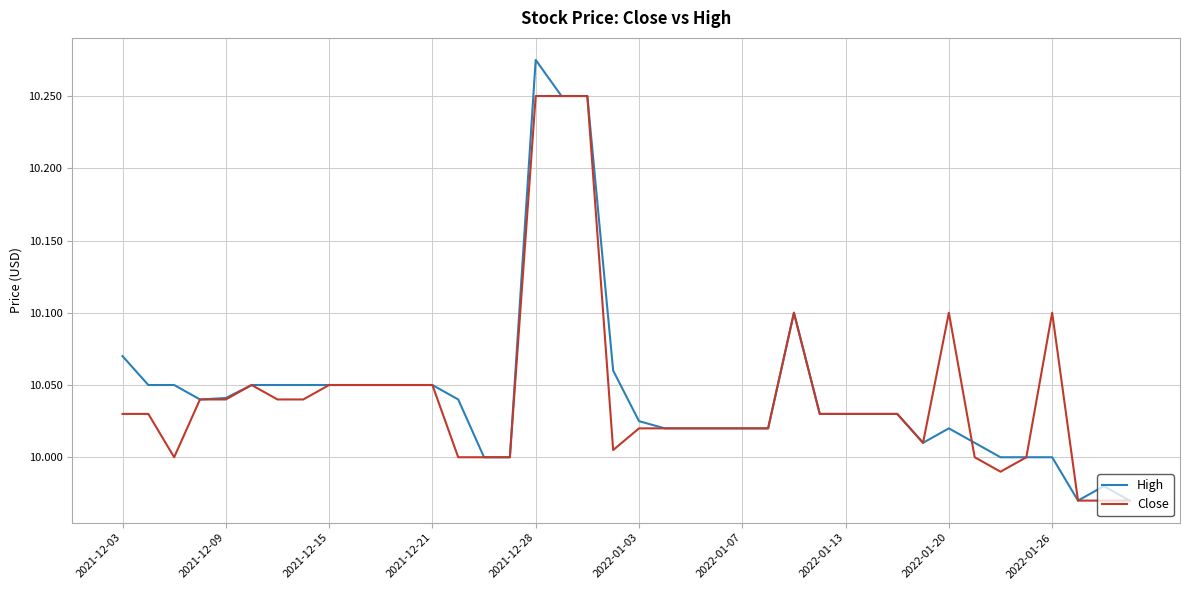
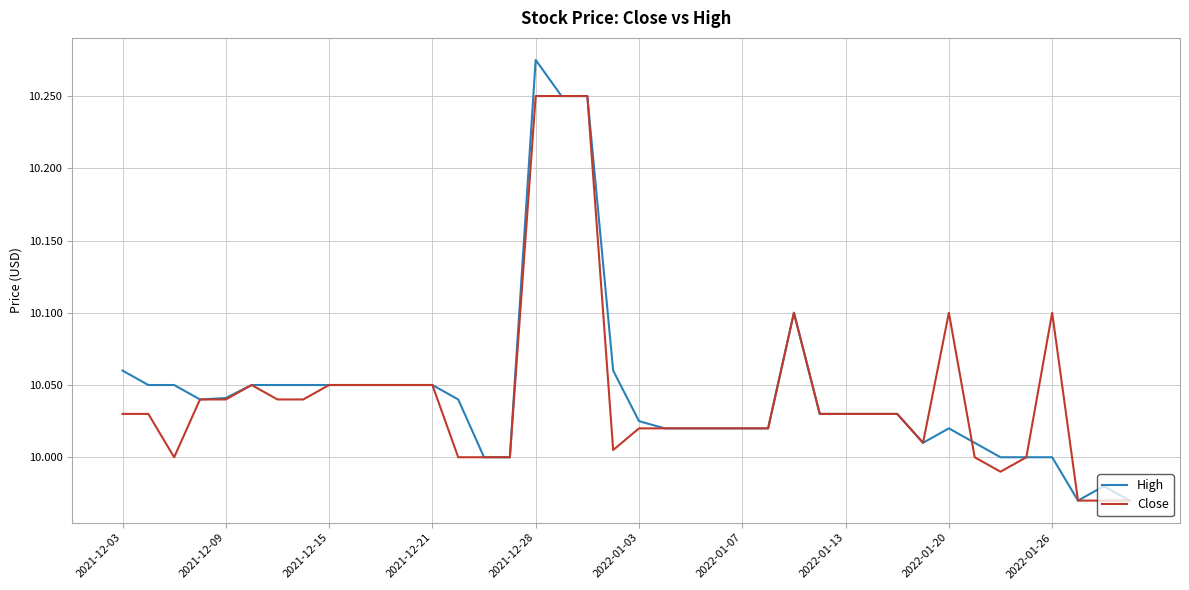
High, 2021-12-03: 10.07 -> 10.06
